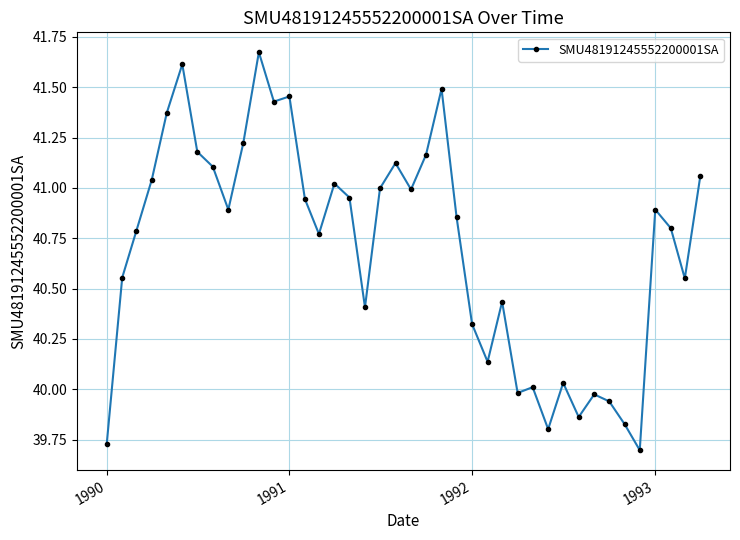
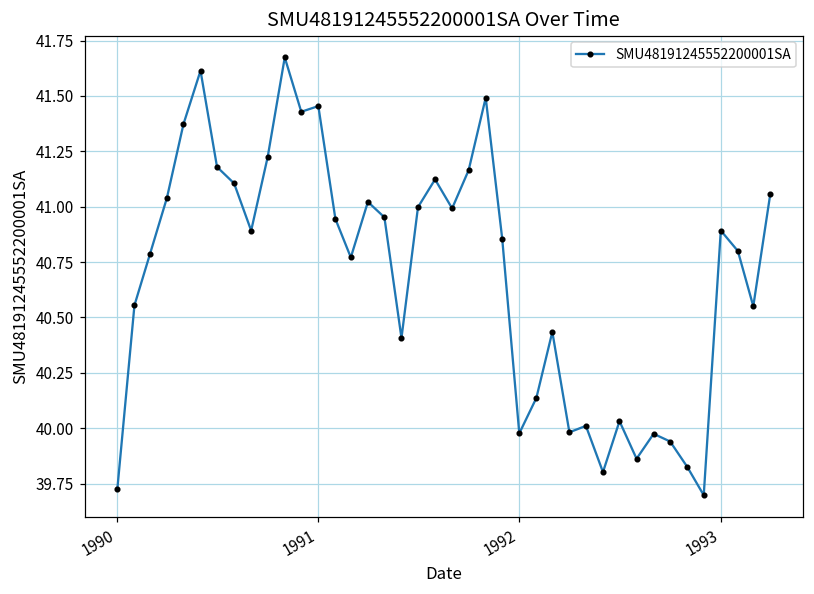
1992: 40.32 -> 39.98
